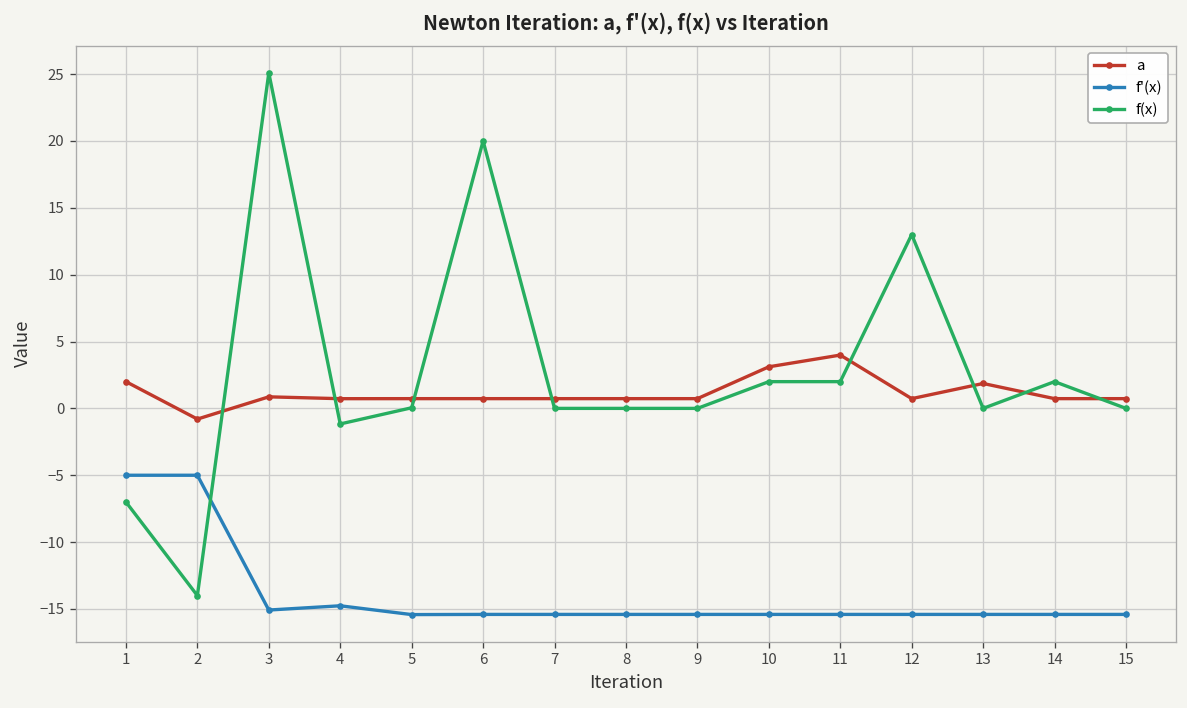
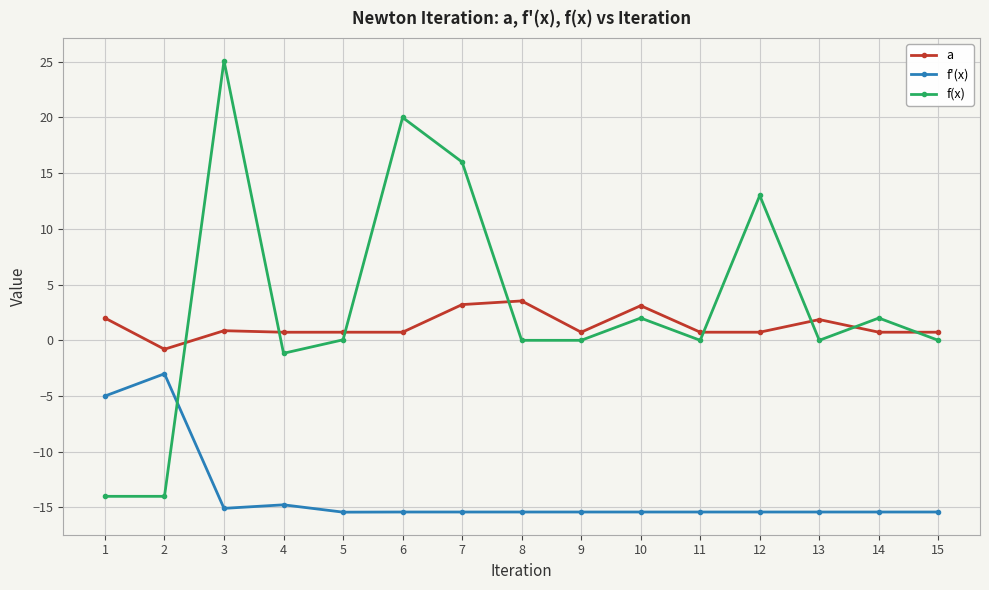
f(x), 1: -7 -> -14
f'(x), 2: -5 -> -3
a, 7: 0.7 -> 3.2
f(x), 7: 0 -> 16
a, 8: 0.7 -> 3.5
a, 11: 4.0 -> 0.7
f(x), 11: 2 -> 0
